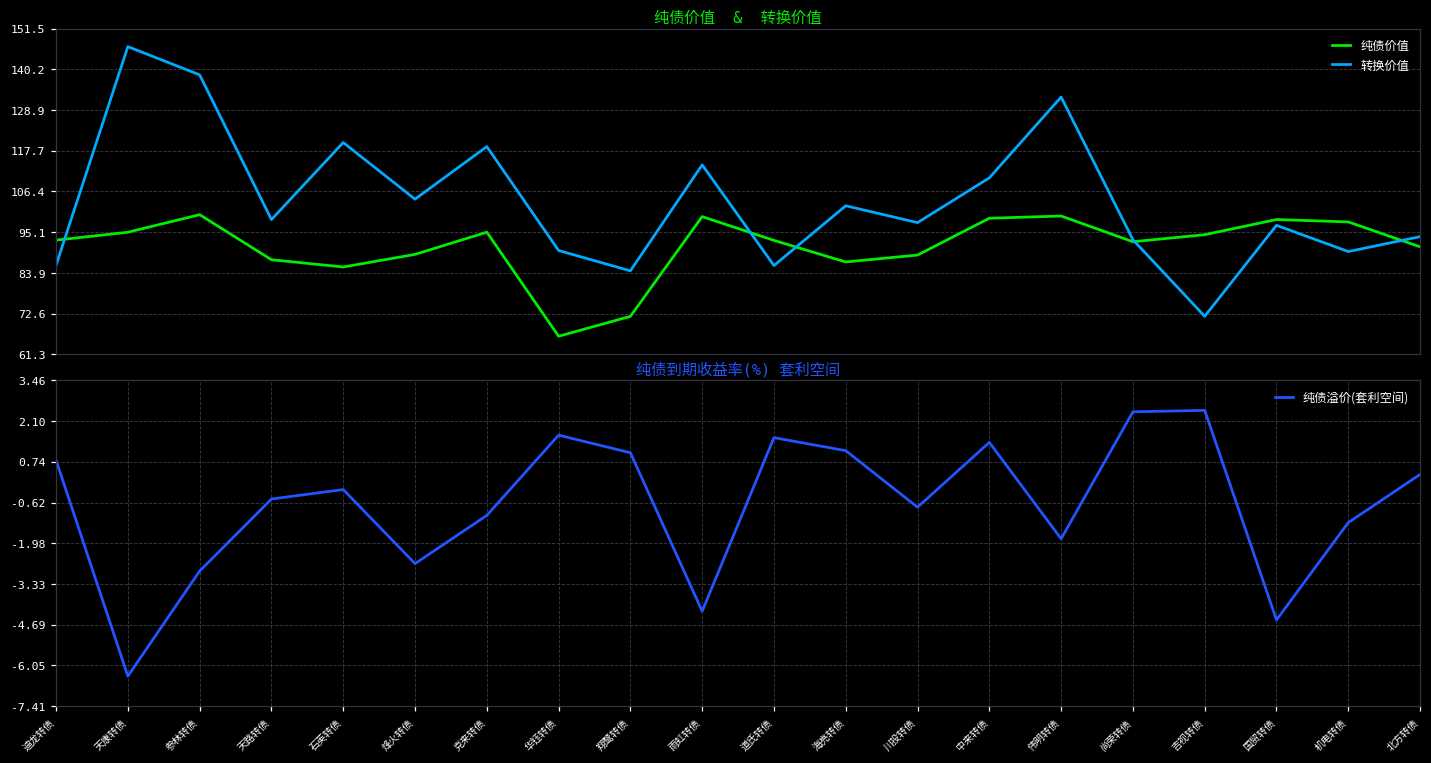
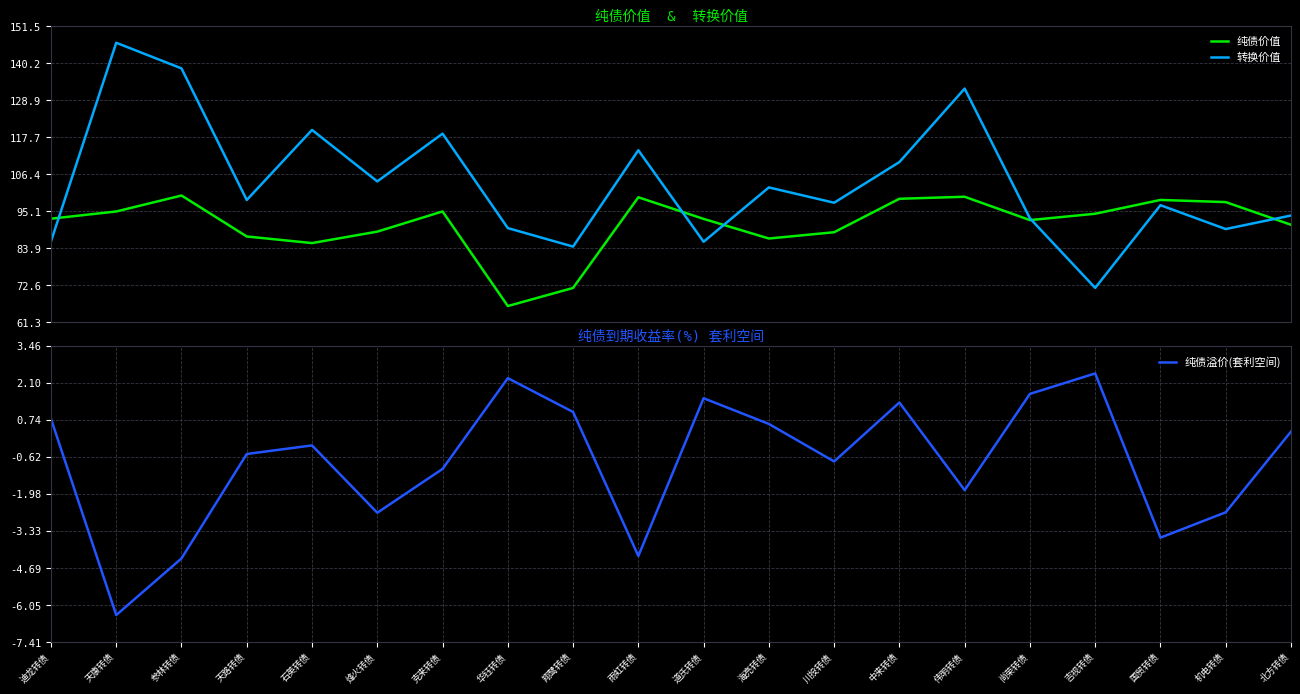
纯债到期收益率(%) 套利空间, 参林转债: -2.9 -> -4.3
纯债到期收益率(%) 套利空间, 华钰转债: 1.6 -> 2.3
纯债到期收益率(%) 套利空间, 海亮转债: 1.1 -> 0.6
纯债到期收益率(%) 套利空间, 尚荣转债: 2.4 -> 1.7
纯债到期收益率(%) 套利空间, 国贸转债: -4.5 -> -3.6
纯债到期收益率(%) 套利空间, 机电转债: -1.3 -> -2.6
